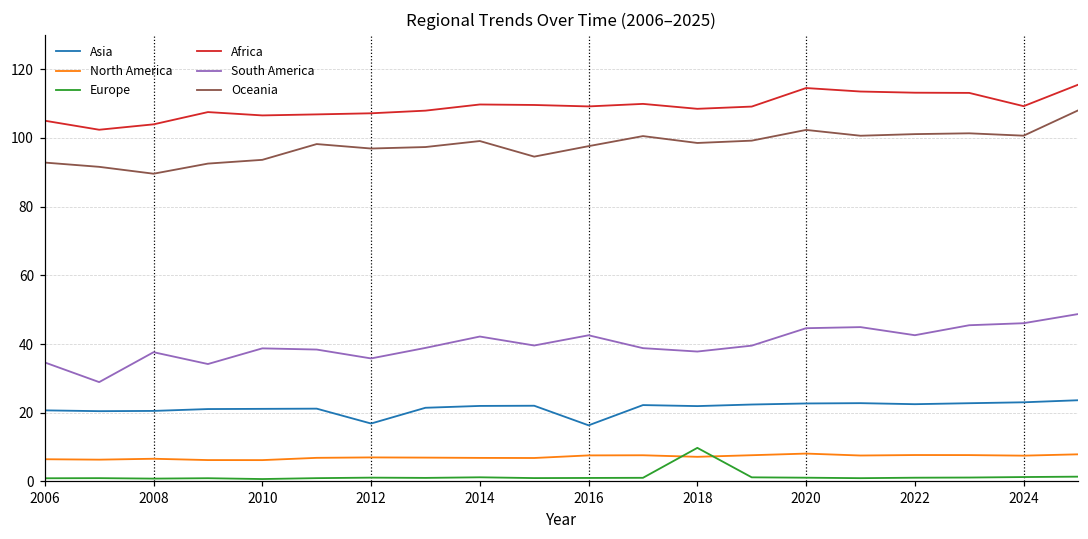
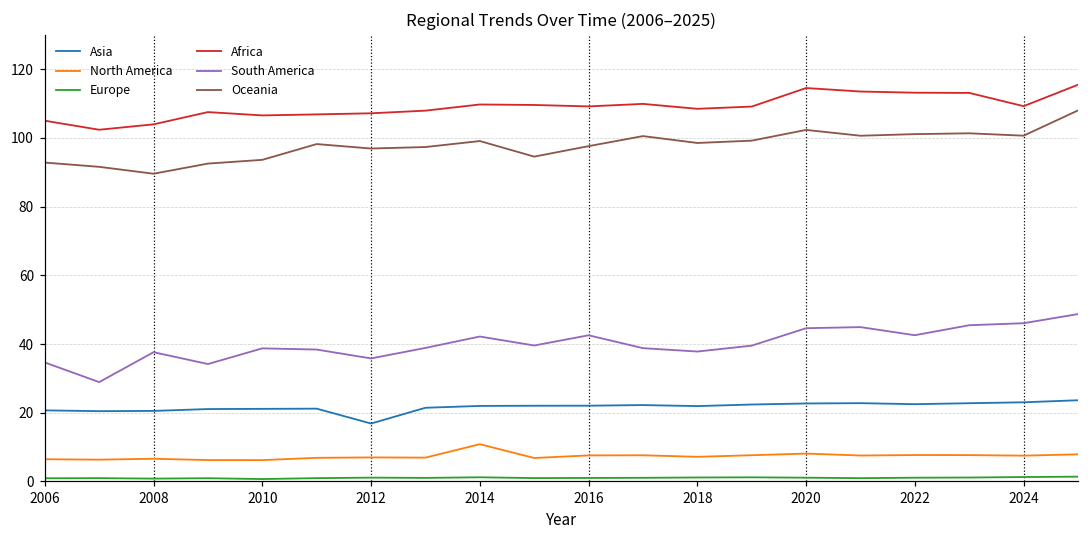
North America, 2014: 7 -> 11
Asia, 2016: 16 -> 22
Europe, 2018: 10 -> 1
